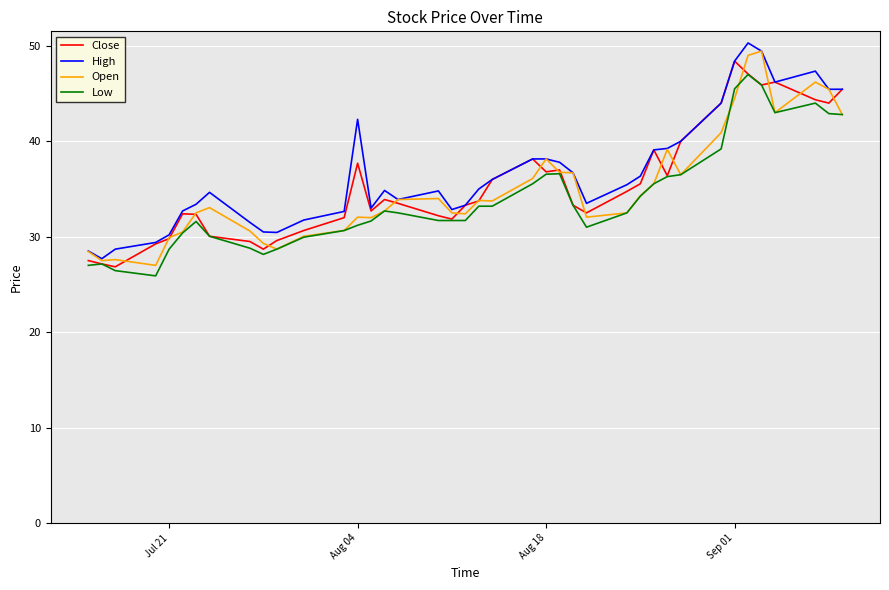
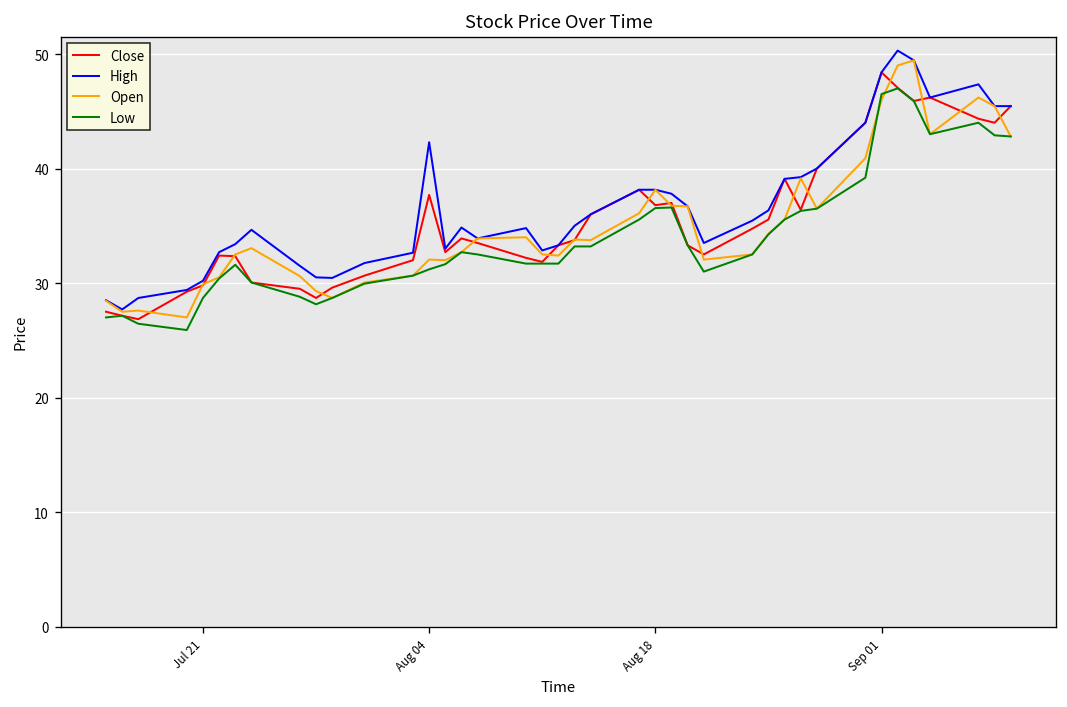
Open, Sep 01: 45 -> 46
Low, Sep 01: 46 -> 47
